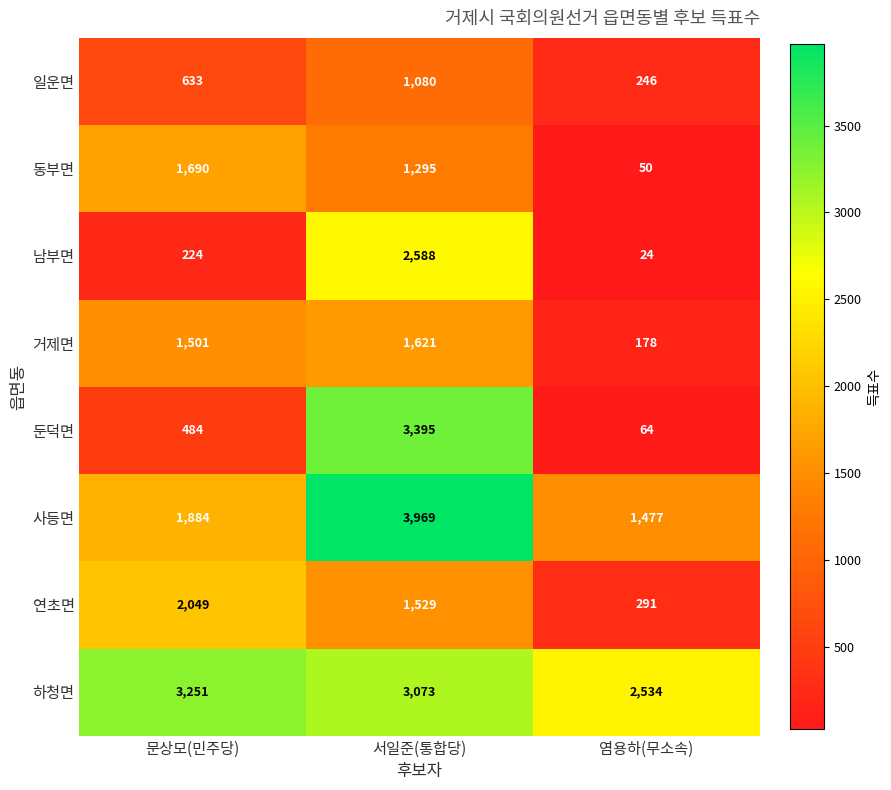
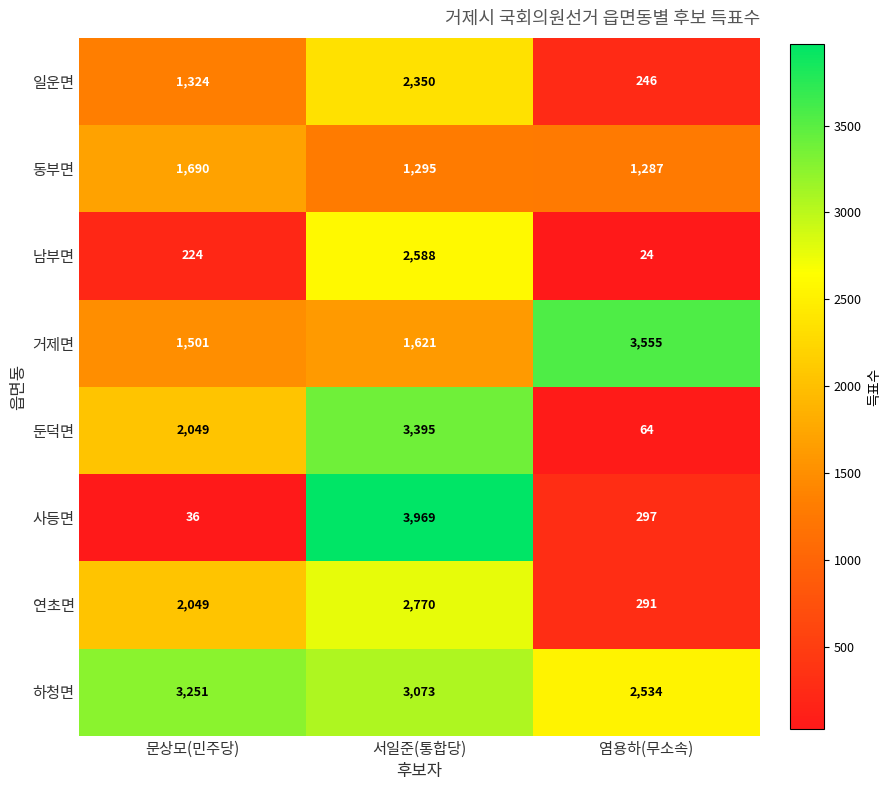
일운면, 문상모(민주당): 633 -> 1,324
일운면, 서일준(통합당): 1,080 -> 2,350
동부면, 염용하(무소속): 50 -> 1,287
거제면, 염용하(무소속): 178 -> 3,555
둔덕면, 문상모(민주당): 484 -> 2,049
사등면, 문상모(민주당): 1,884 -> 36
사등면, 염용하(무소속): 1,477 -> 297
연초면, 서일준(통합당): 1,529 -> 2,770
